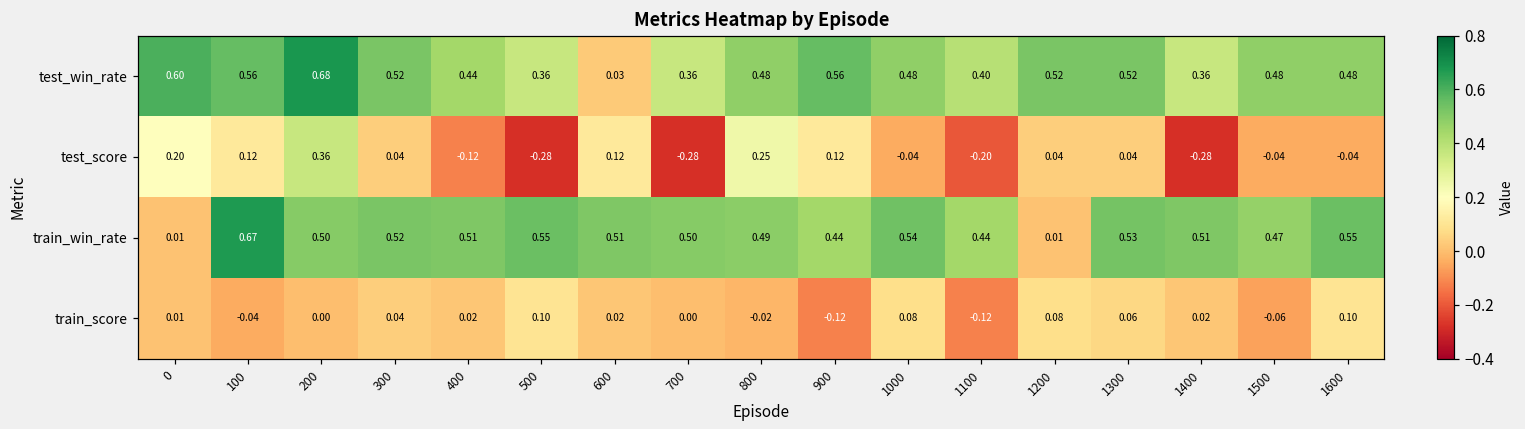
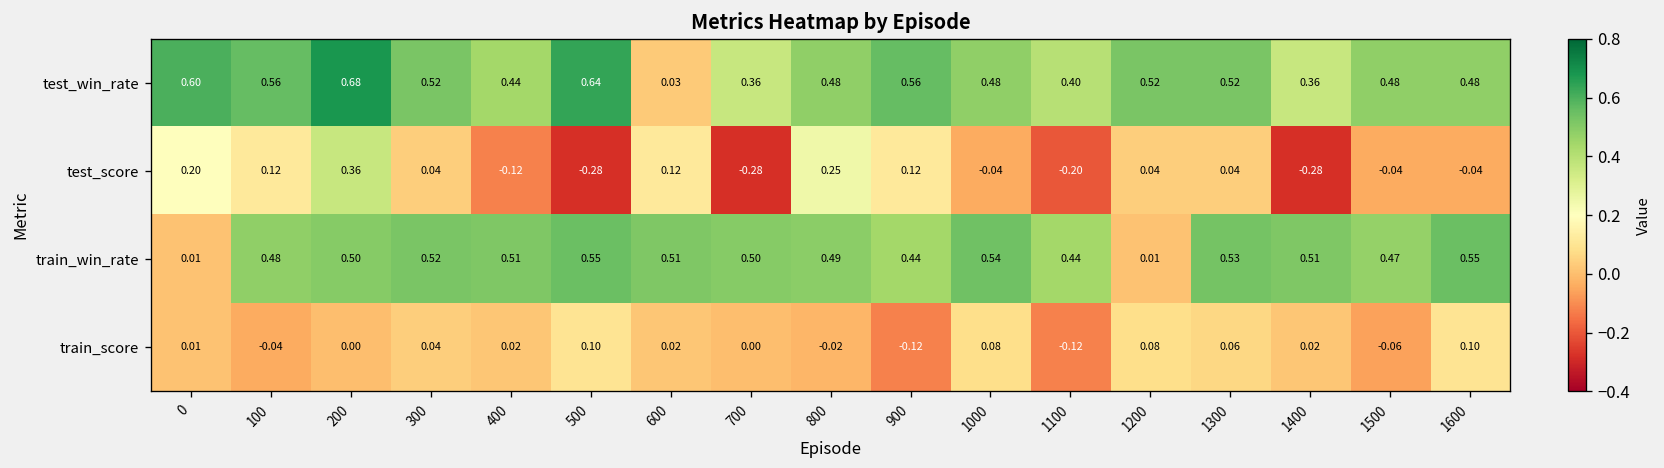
test_win_rate, 500: 0.36 -> 0.64
train_win_rate, 100: 0.67 -> 0.48
